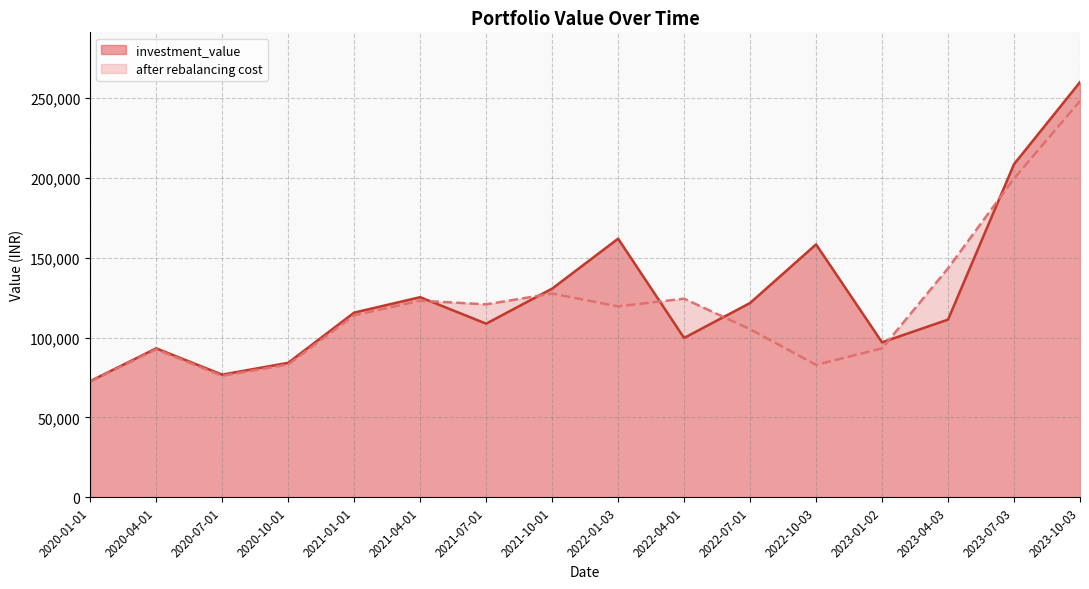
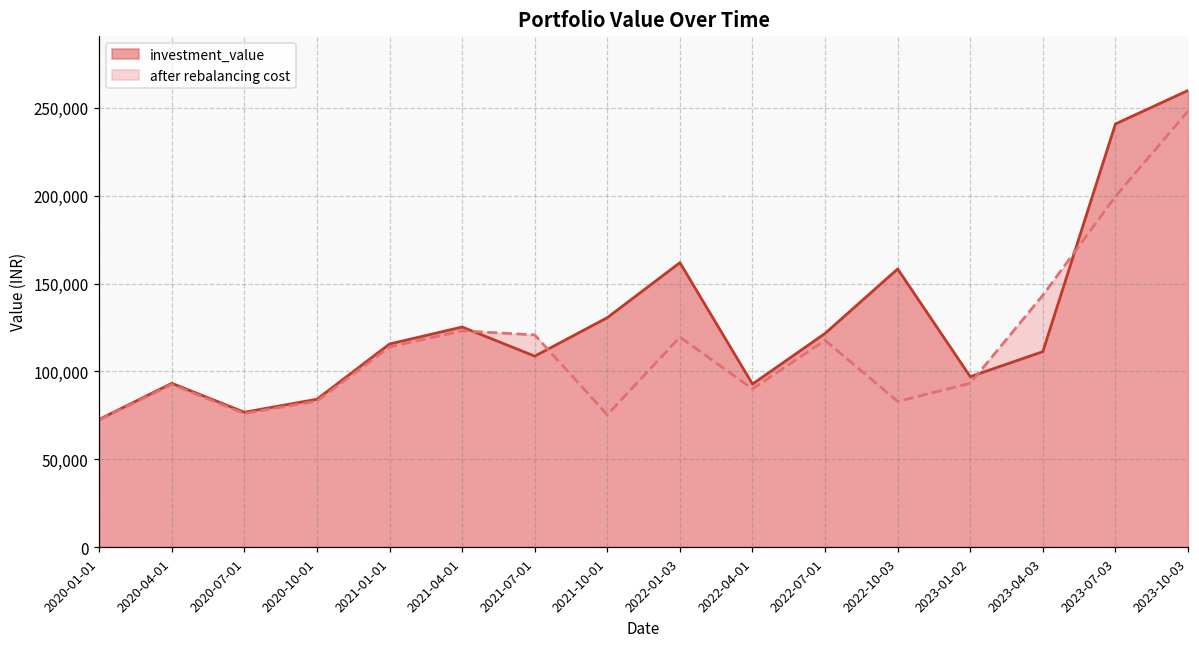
after rebalancing cost, 2021-10-01: 128,000 -> 75,000
investment_value, 2022-04-01: 100,000 -> 93,000
after rebalancing cost, 2022-04-01: 124,000 -> 90,000
after rebalancing cost, 2022-07-01: 105,000 -> 118,000
investment_value, 2023-07-03: 209,000 -> 241,000
